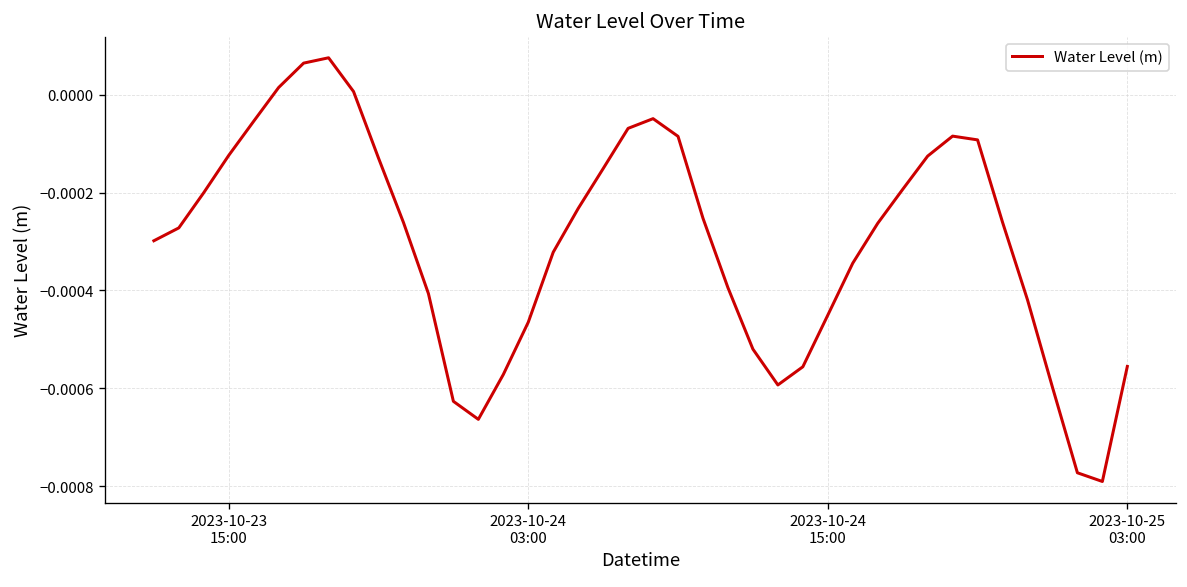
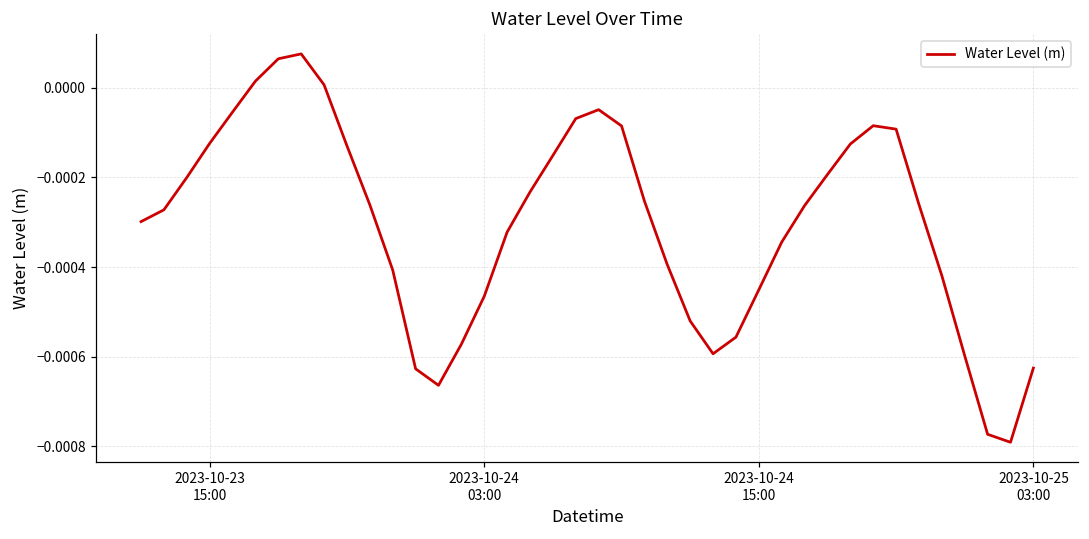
2023-10-25 03:00: -0.00056 -> -0.00063
